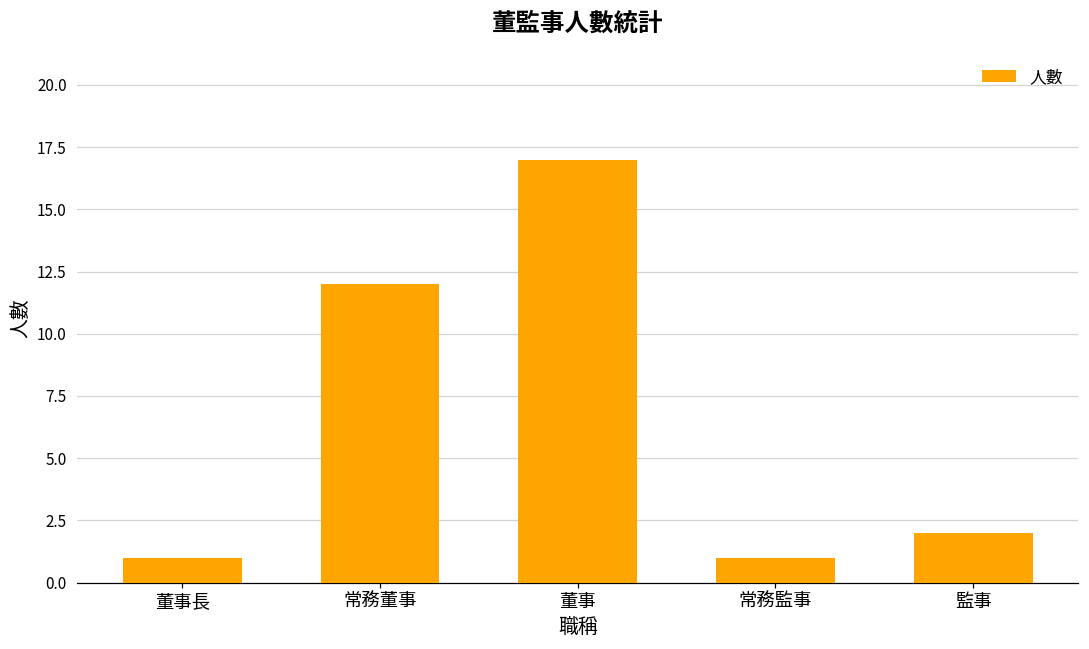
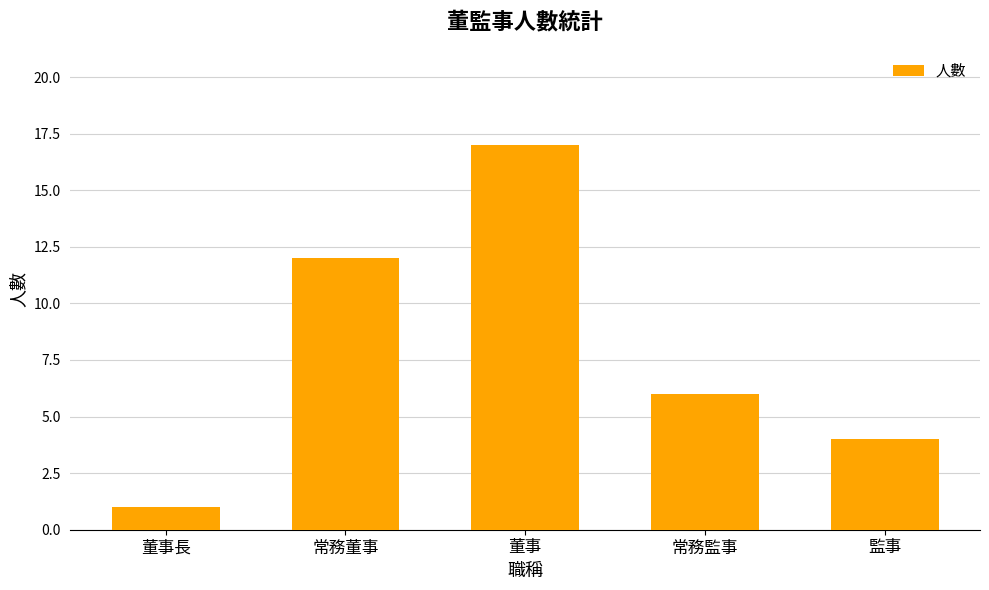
常務監事: 1 -> 6
監事: 2 -> 4
